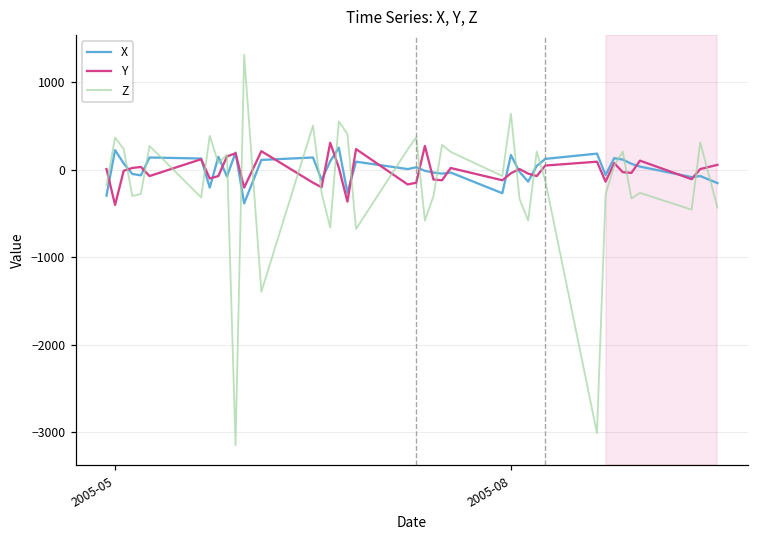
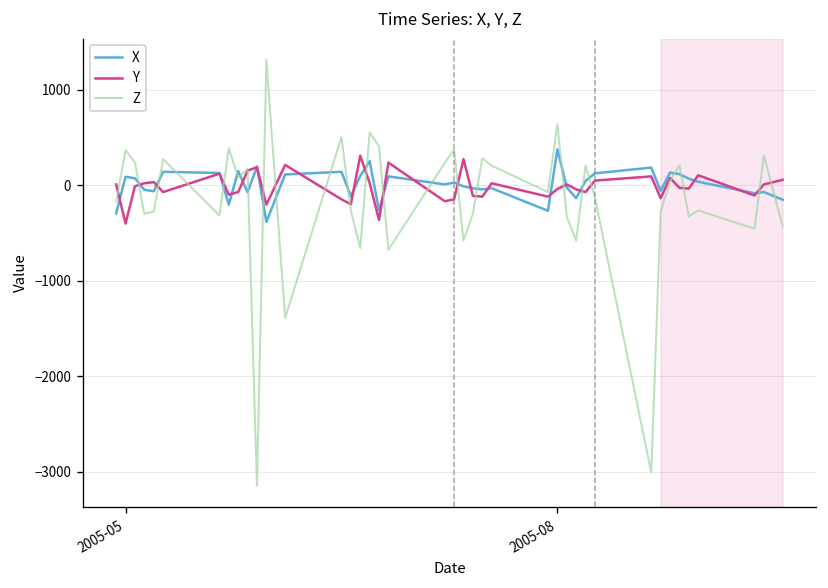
X, 2005-05: 200 -> 100
X, 2005-08: 200 -> 400
